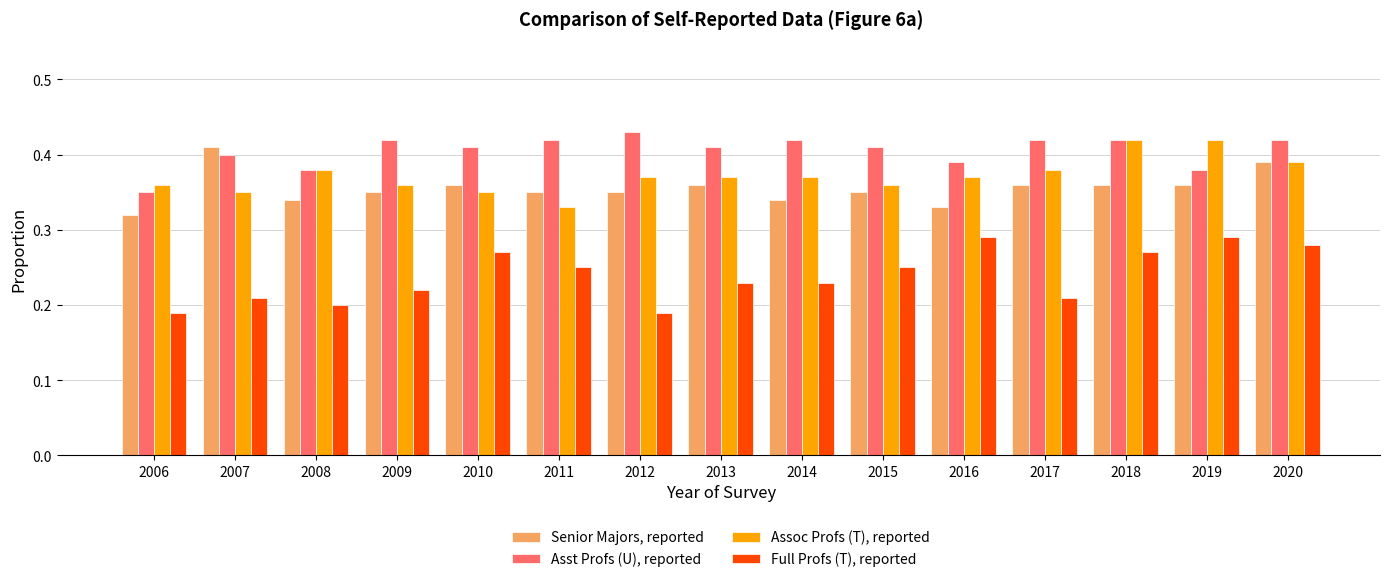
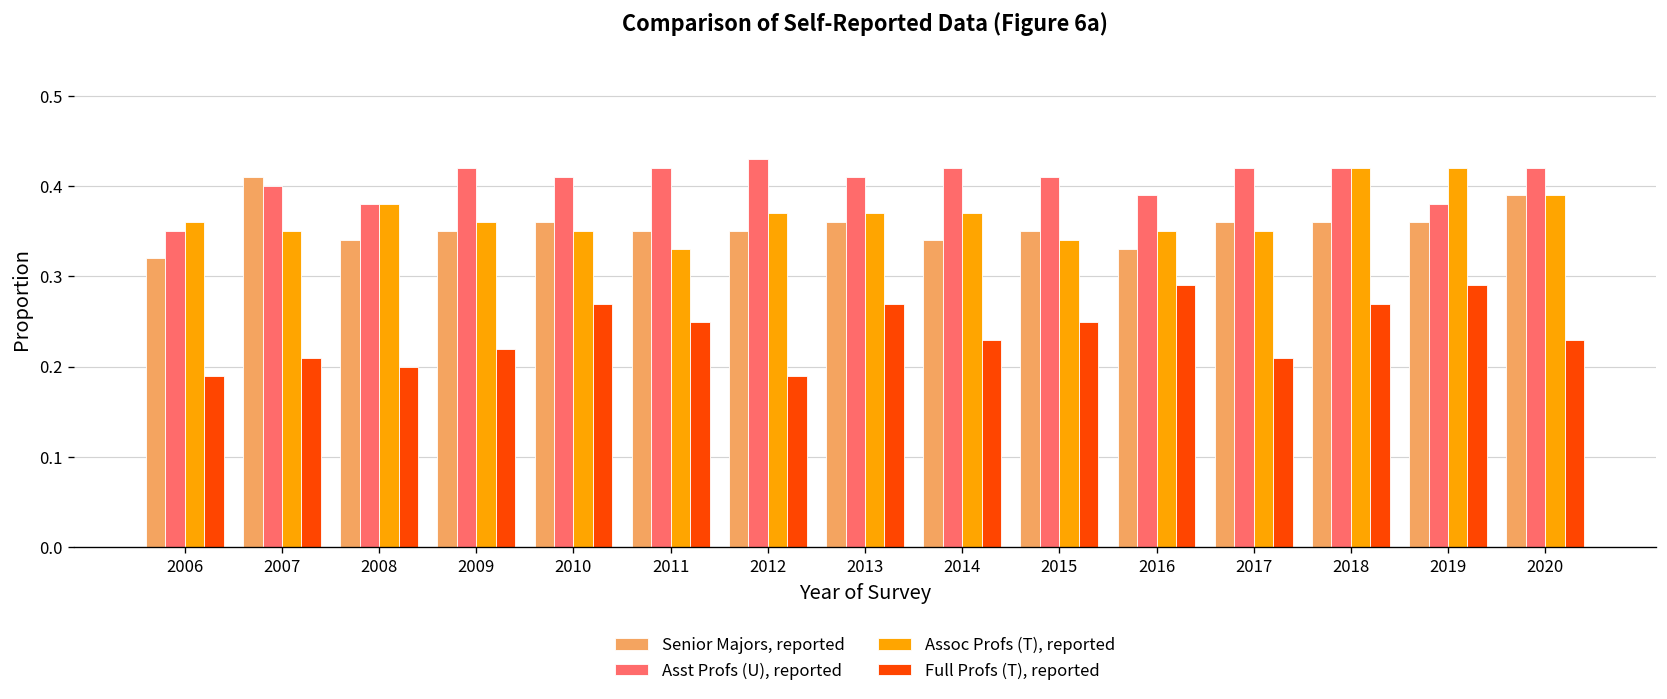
Full Profs (T), reported, 2013: 0.23 -> 0.27
Assoc Profs (T), reported, 2015: 0.36 -> 0.34
Assoc Profs (T), reported, 2016: 0.37 -> 0.35
Assoc Profs (T), reported, 2017: 0.38 -> 0.35
Full Profs (T), reported, 2020: 0.28 -> 0.23
